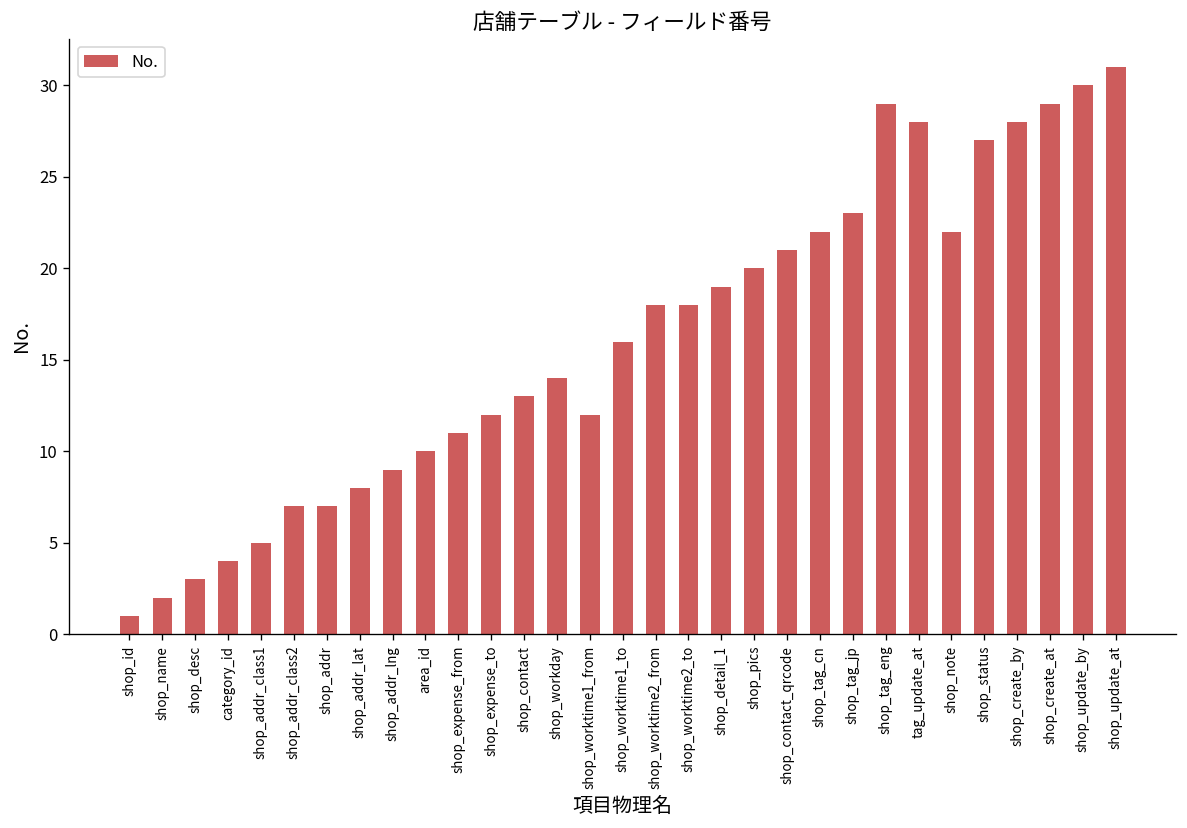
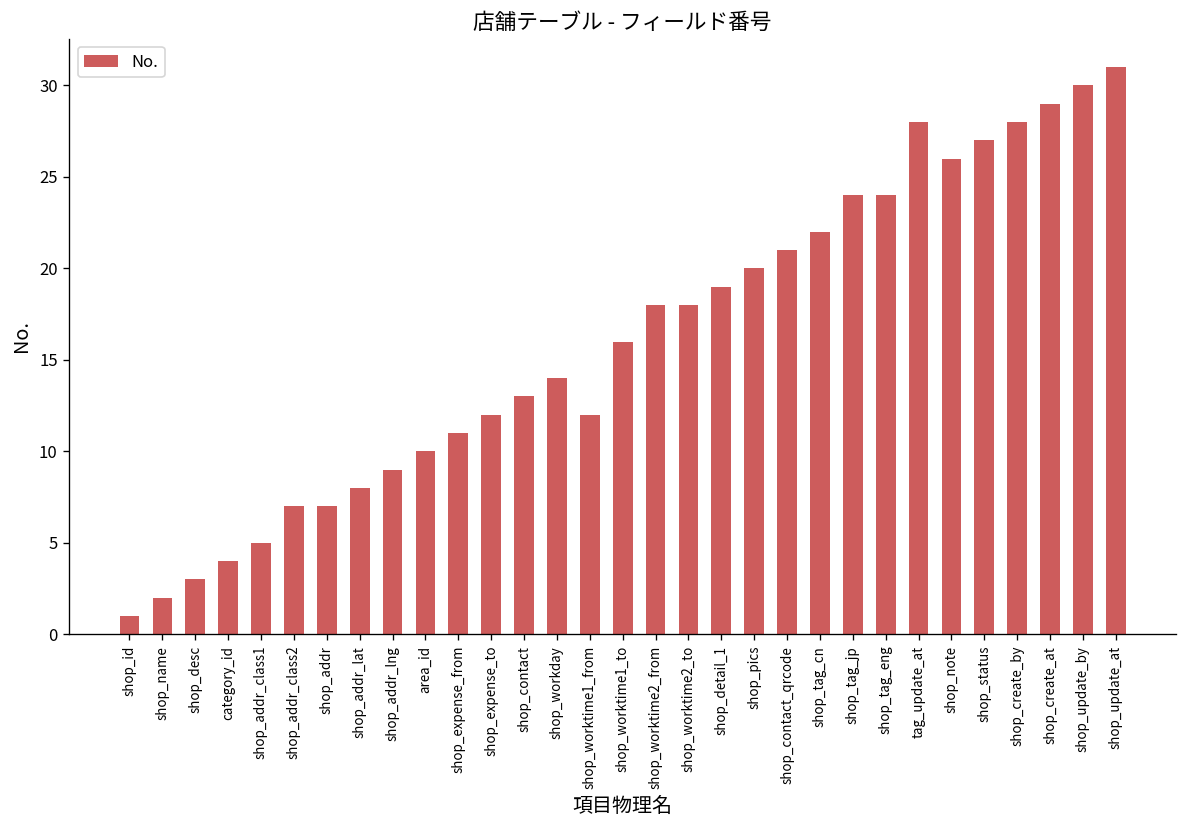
shop_tag_jp: 23 -> 24
shop_tag_eng: 29 -> 24
shop_note: 22 -> 26
